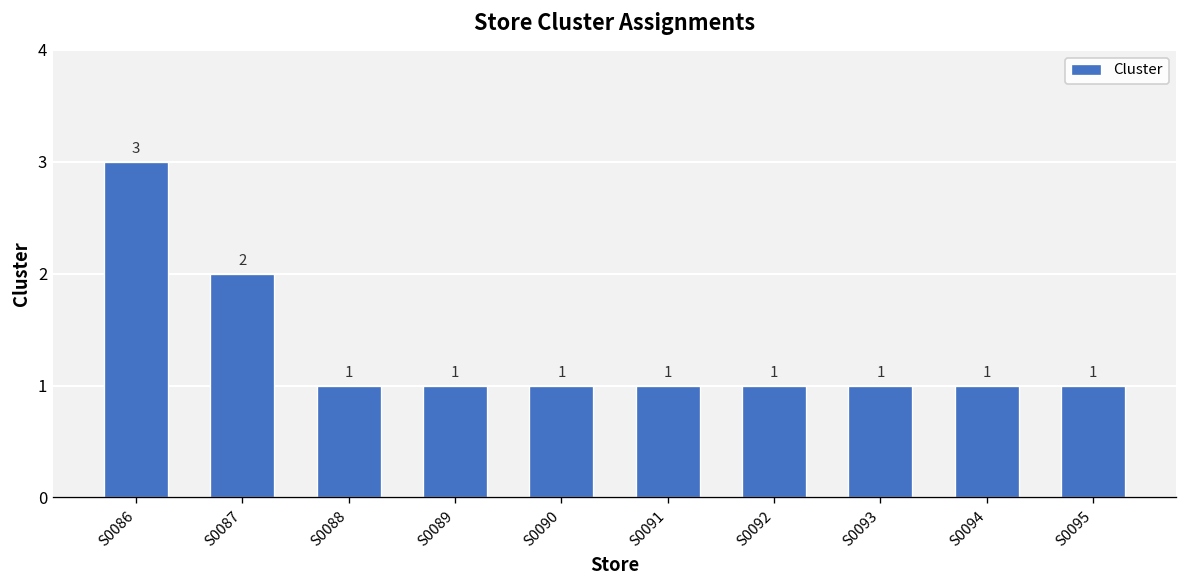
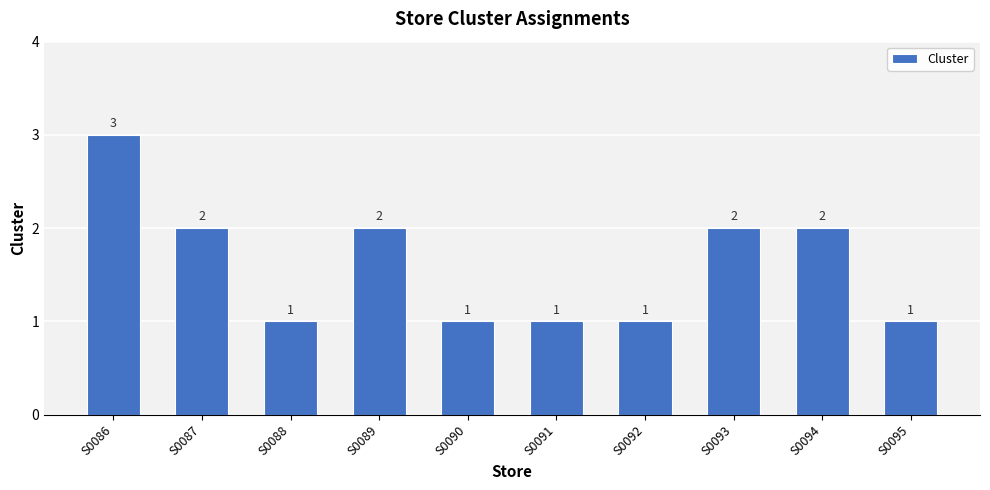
S0089: 1 -> 2
S0093: 1 -> 2
S0094: 1 -> 2
